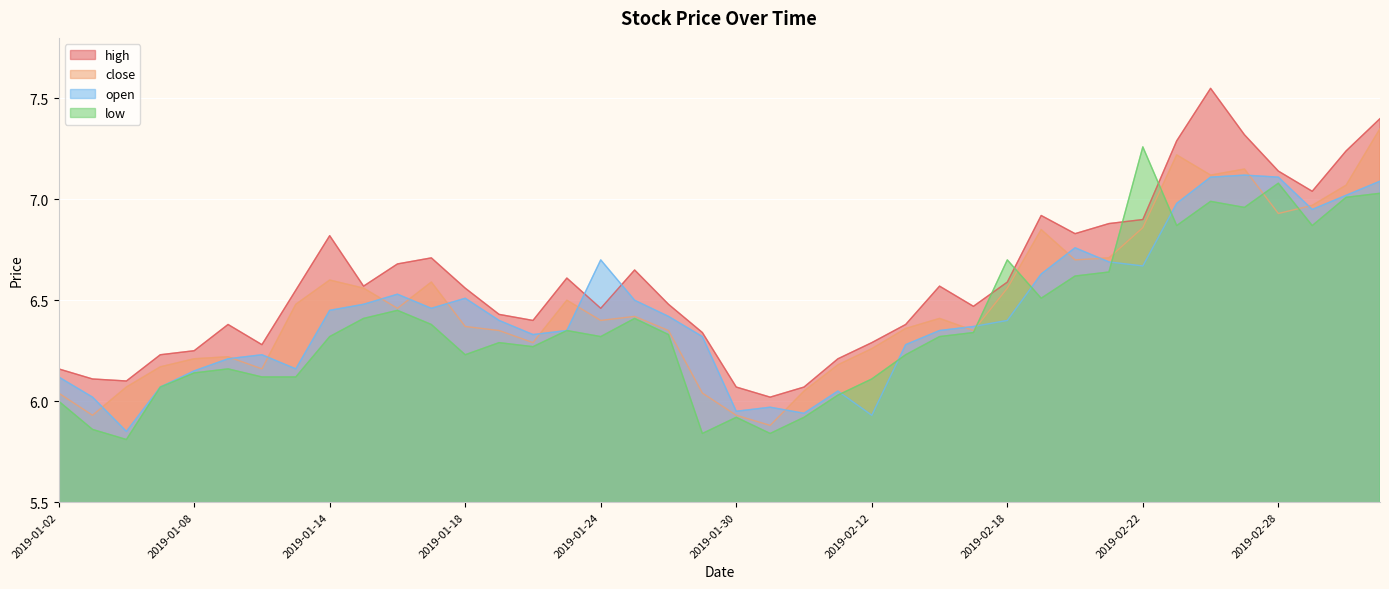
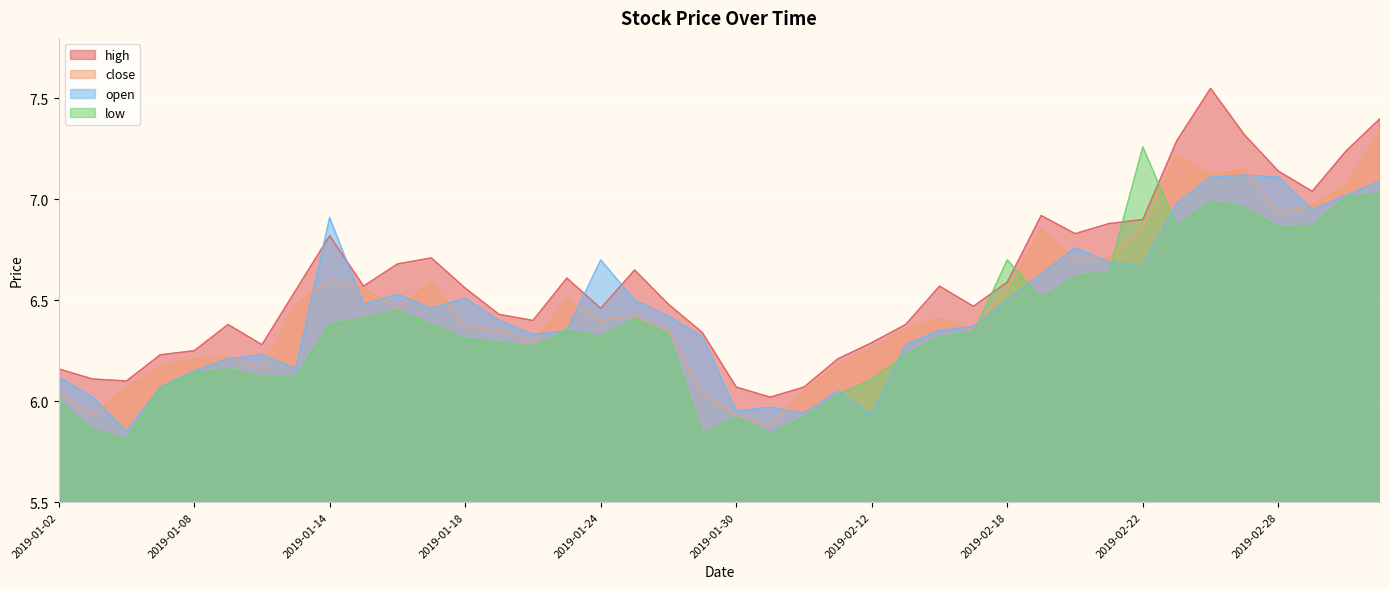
open, 2019-01-14: 6.45 -> 6.91
low, 2019-01-14: 6.32 -> 6.38
low, 2019-01-18: 6.23 -> 6.31
open, 2019-02-18: 6.4 -> 6.5
low, 2019-02-28: 7.08 -> 6.86
